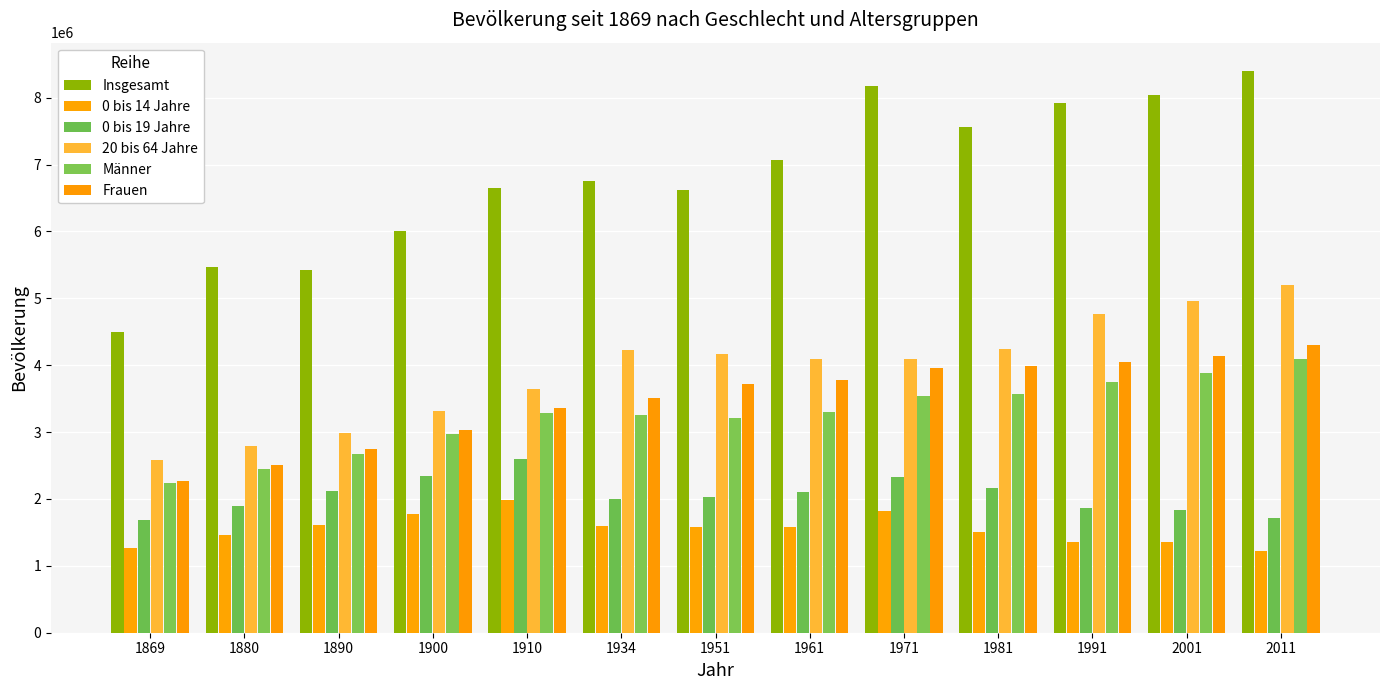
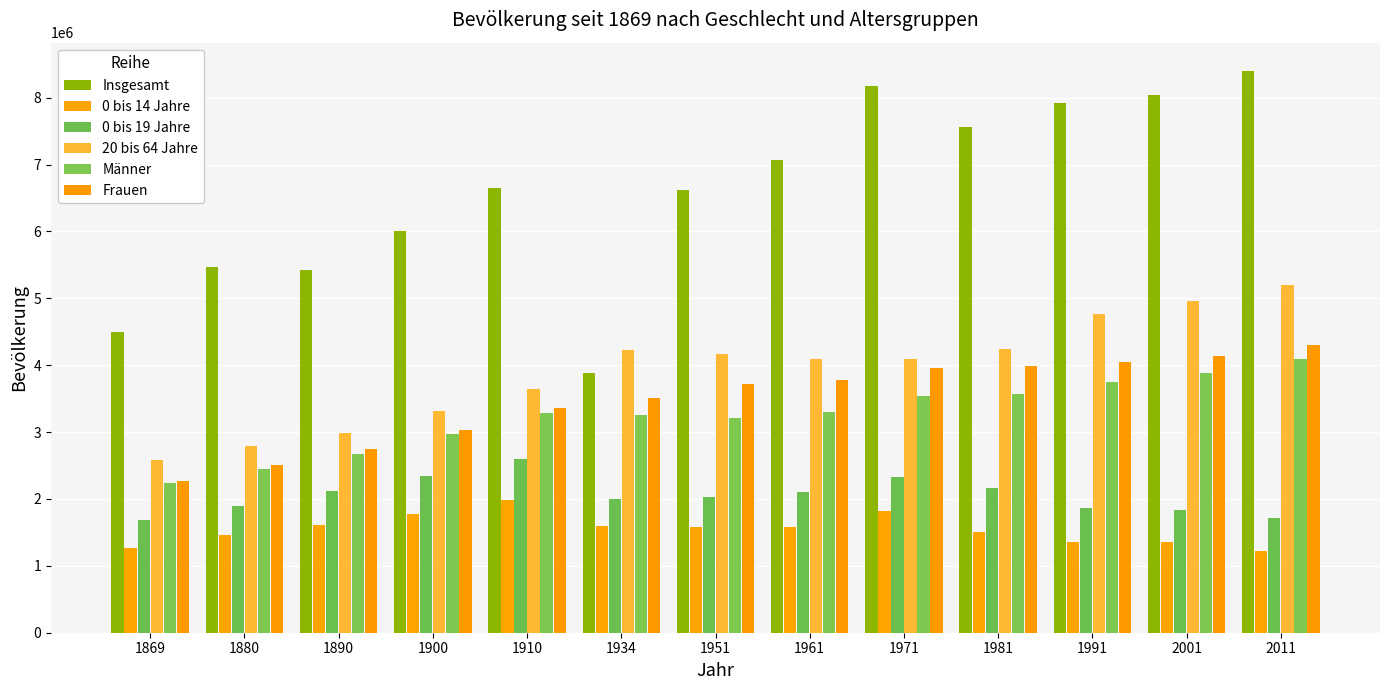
Insgesamt, 1934: 6800000 -> 3900000
